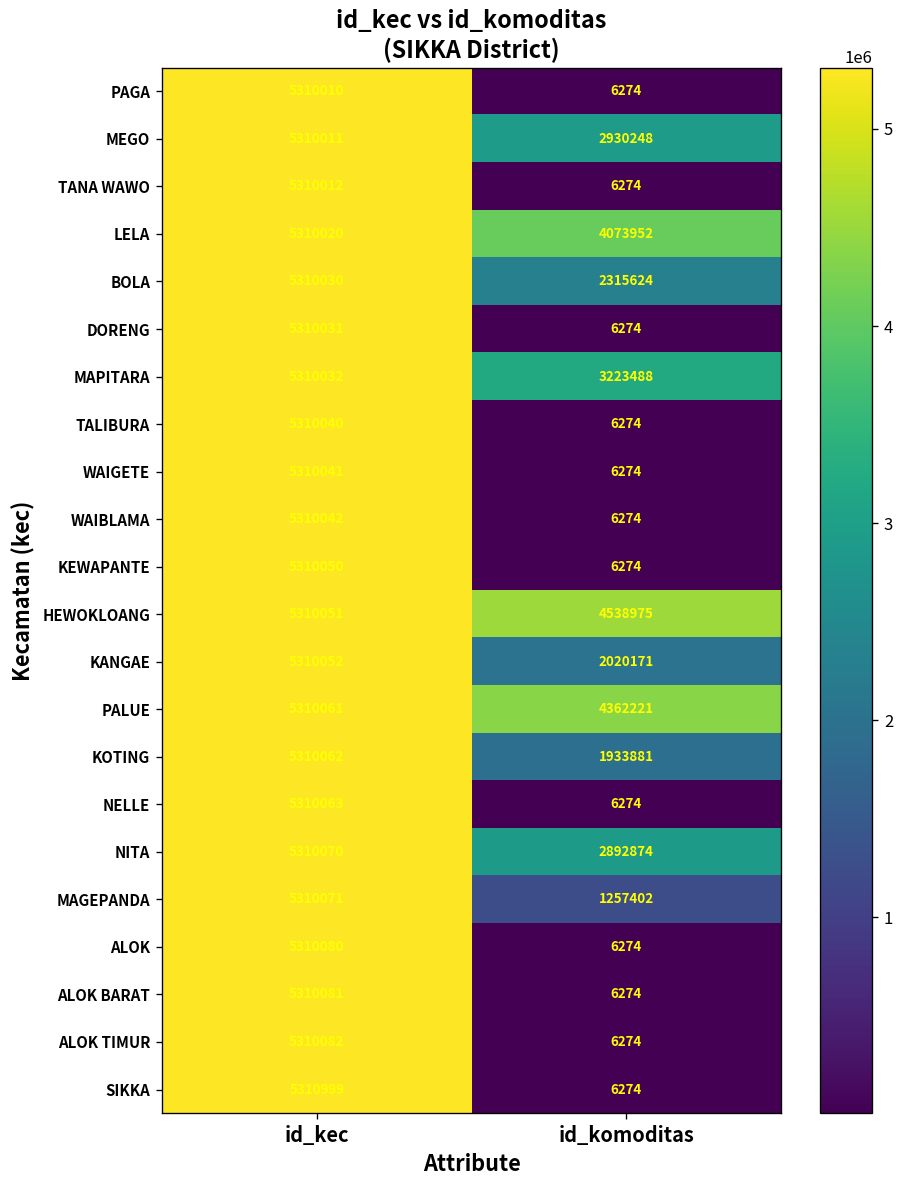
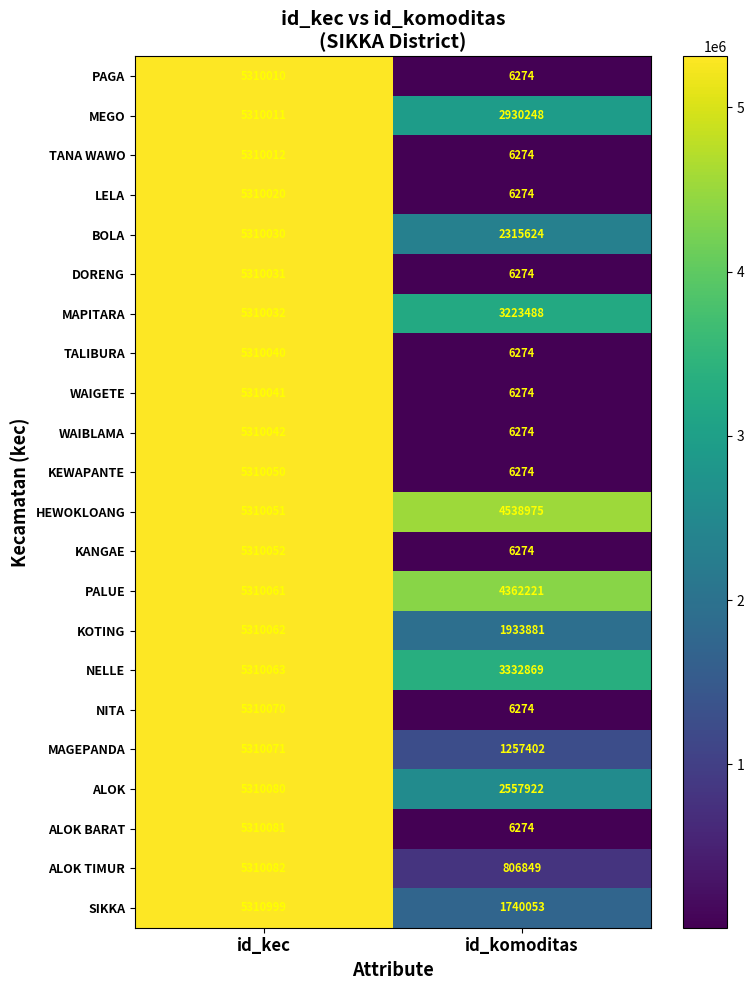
LELA, id_komoditas: 4073952 -> 6274
KANGAE, id_komoditas: 2020171 -> 6274
NELLE, id_komoditas: 6274 -> 3332869
NITA, id_komoditas: 2892874 -> 6274
ALOK, id_komoditas: 6274 -> 2557922
ALOK TIMUR, id_komoditas: 6274 -> 806849
SIKKA, id_komoditas: 6274 -> 1740053
